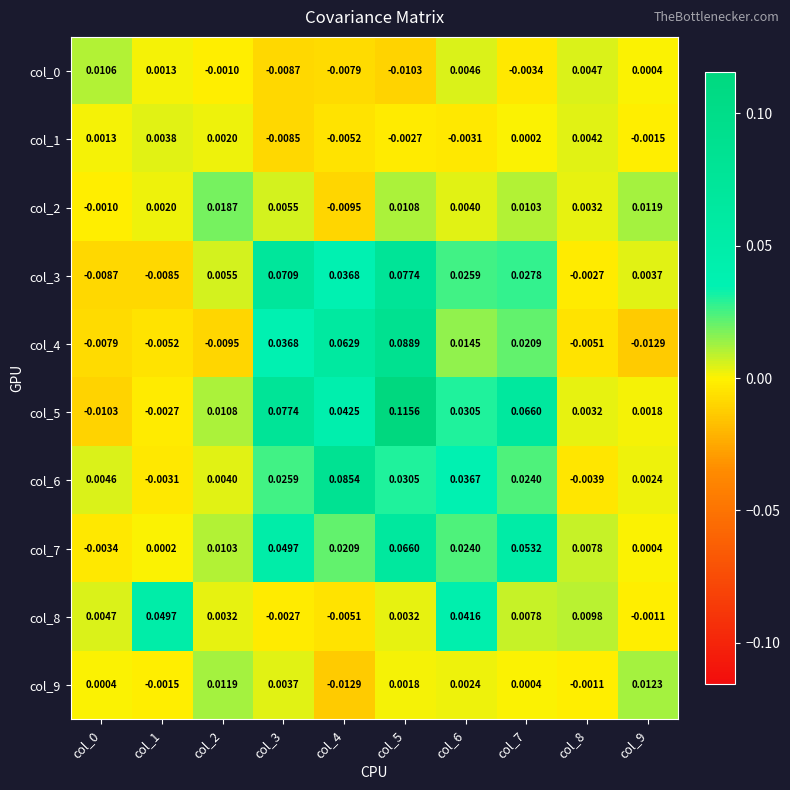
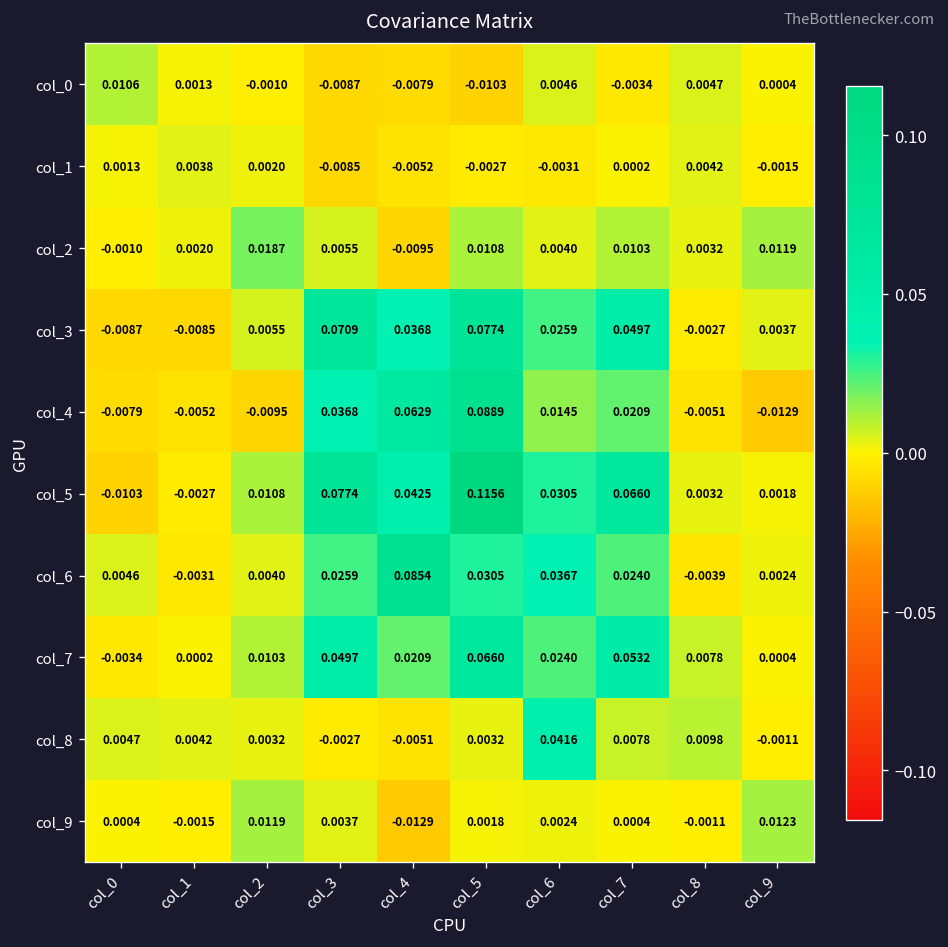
col_3, col_7: 0.0278 -> 0.0497
col_8, col_1: 0.0497 -> 0.0042
